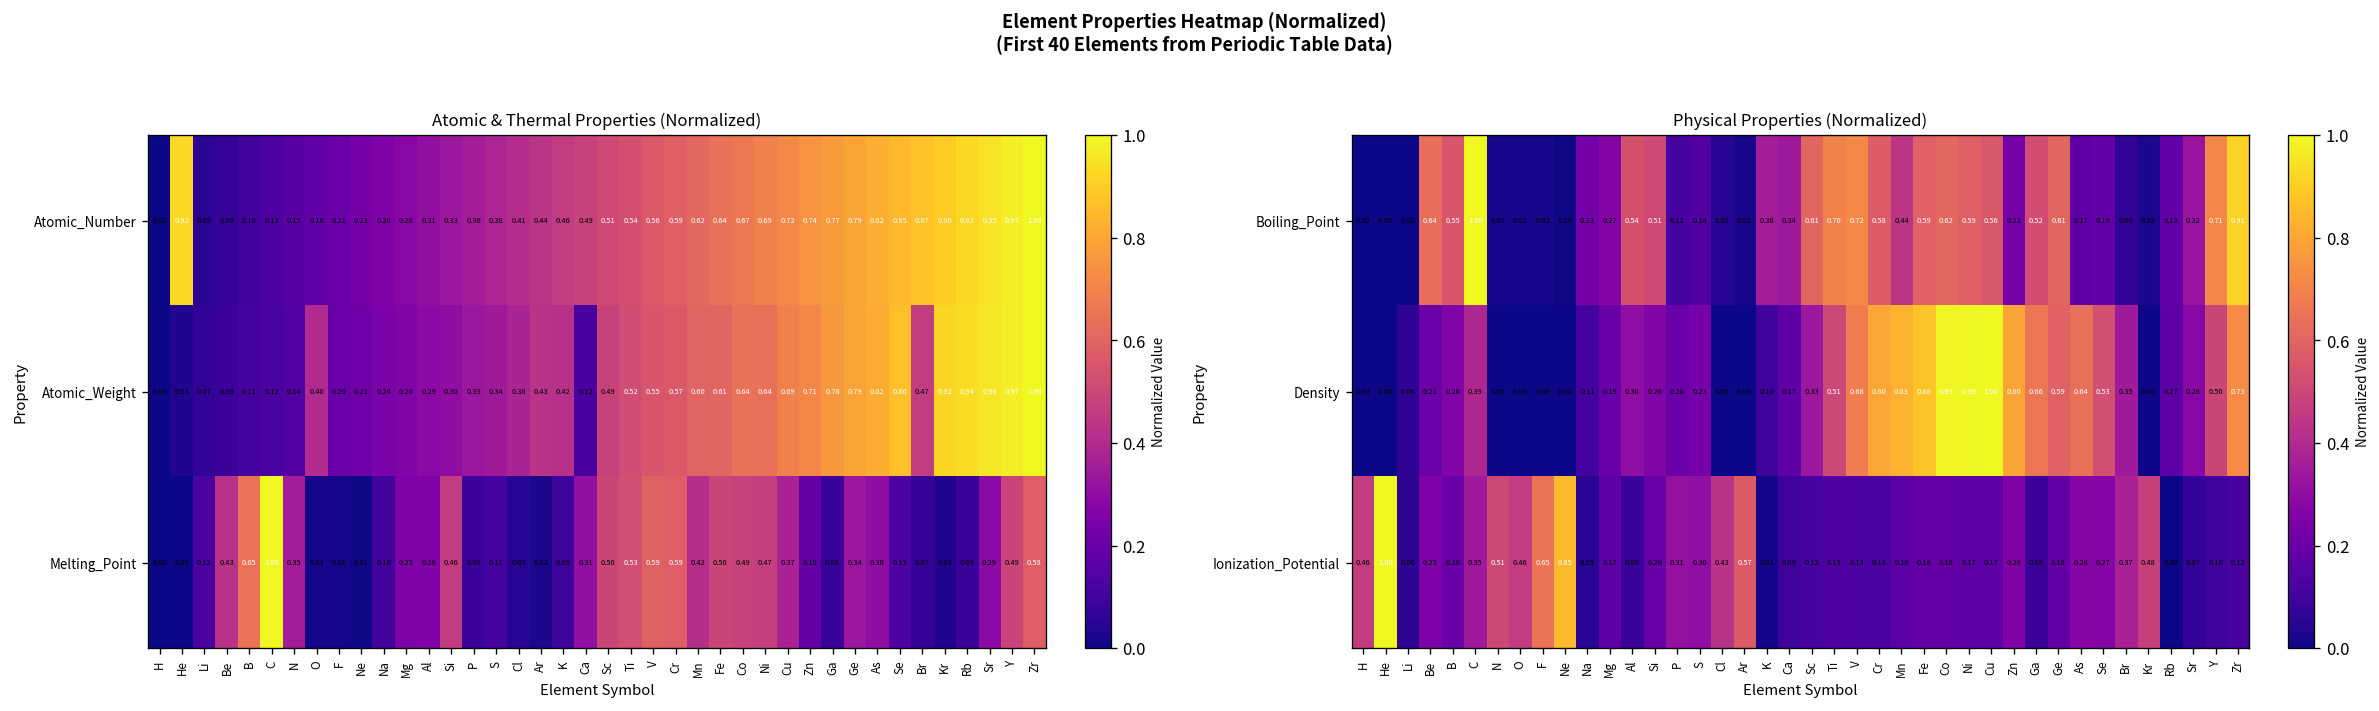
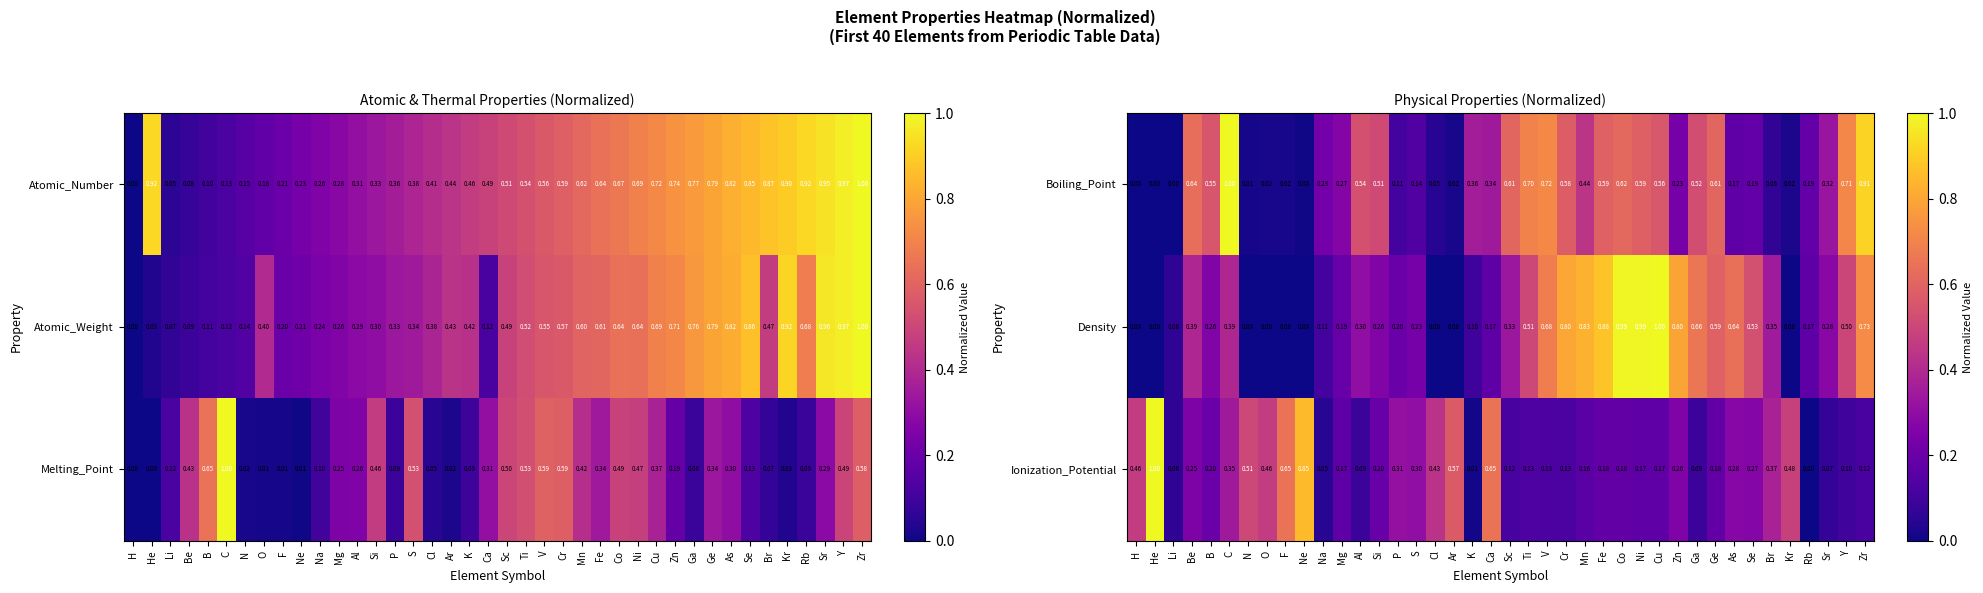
Atomic & Thermal Properties (Normalized), Atomic_Weight, Rb: 0.94 -> 0.68
Atomic & Thermal Properties (Normalized), Melting_Point, N: 0.35 -> 0.02
Atomic & Thermal Properties (Normalized), Melting_Point, S: 0.11 -> 0.53
Atomic & Thermal Properties (Normalized), Melting_Point, Fe: 0.50 -> 0.34
Physical Properties (Normalized), Density, Be: 0.21 -> 0.39
Physical Properties (Normalized), Ionization_Potential, Ca: 0.09 -> 0.65
